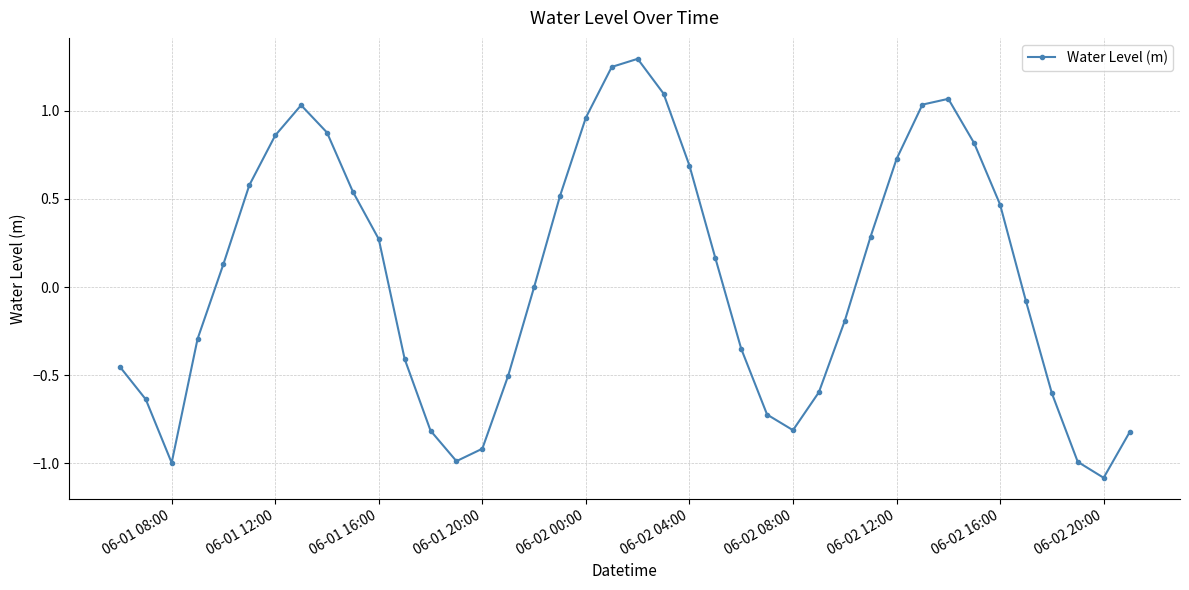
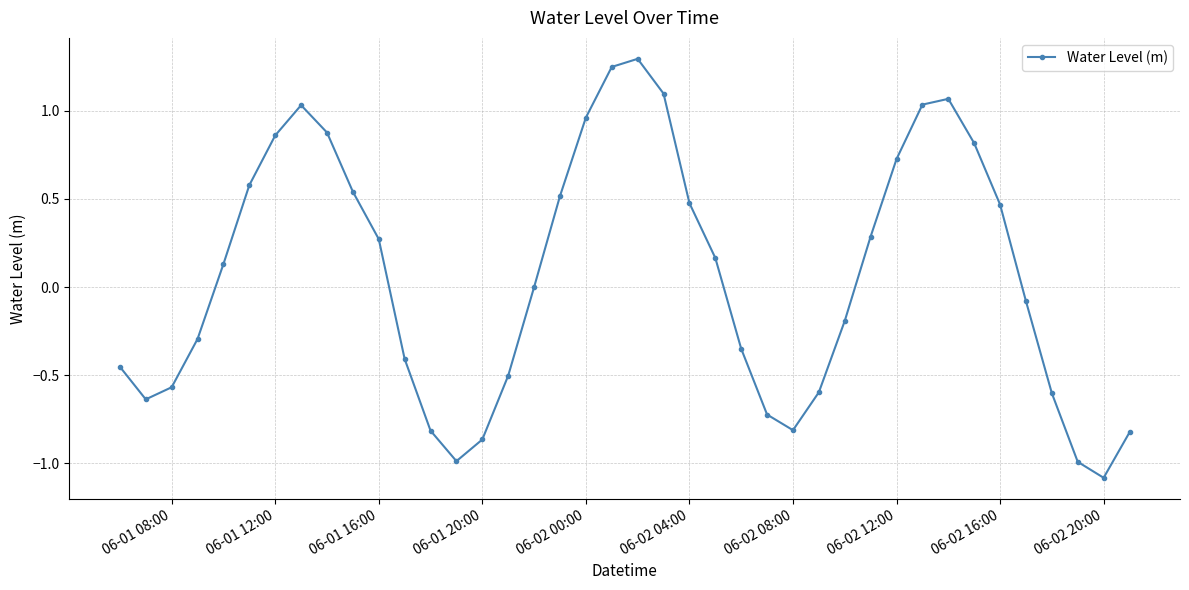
06-01 08:00: -1.00 -> -0.57
06-01 20:00: -0.92 -> -0.87
06-02 04:00: 0.69 -> 0.48
